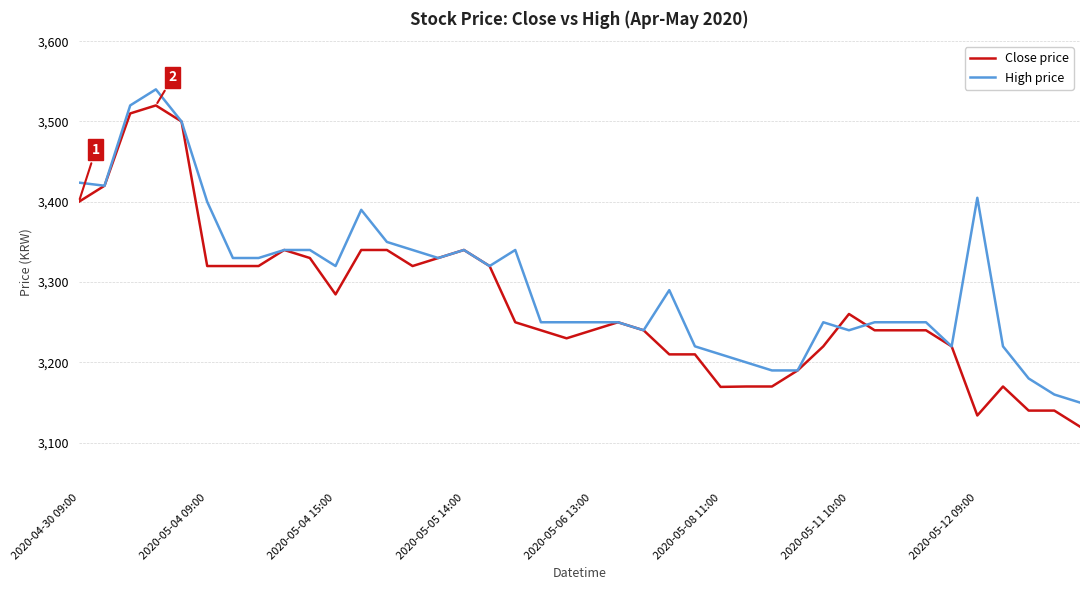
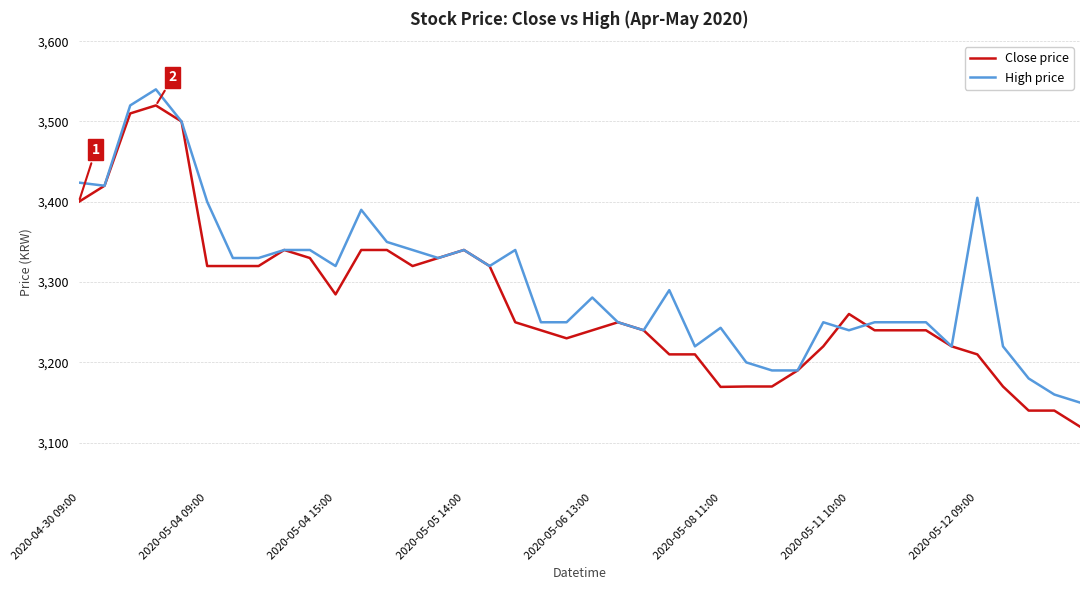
High price, 2020-05-06 13:00: 3,250 -> 3,280
High price, 2020-05-08 11:00: 3,210 -> 3,240
Close price, 2020-05-12 09:00: 3,130 -> 3,210
